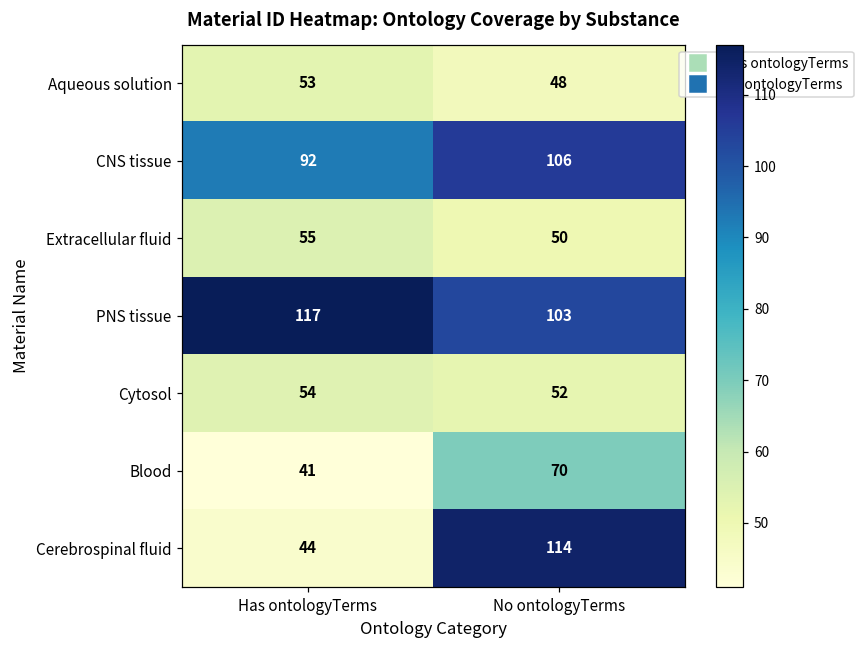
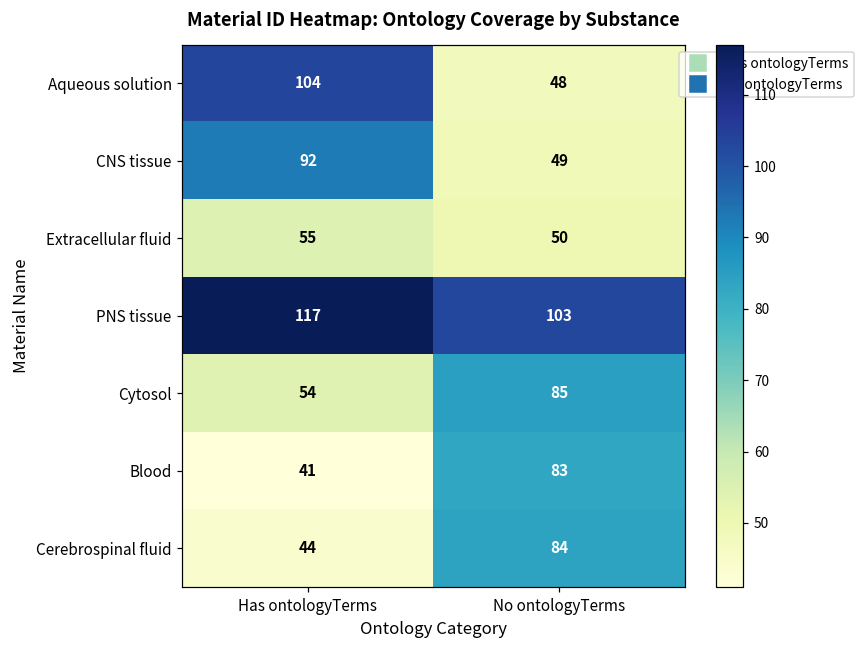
Aqueous solution, Has ontologyTerms: 53 -> 104
CNS tissue, No ontologyTerms: 106 -> 49
Cytosol, No ontologyTerms: 52 -> 85
Blood, No ontologyTerms: 70 -> 83
Cerebrospinal fluid, No ontologyTerms: 114 -> 84
